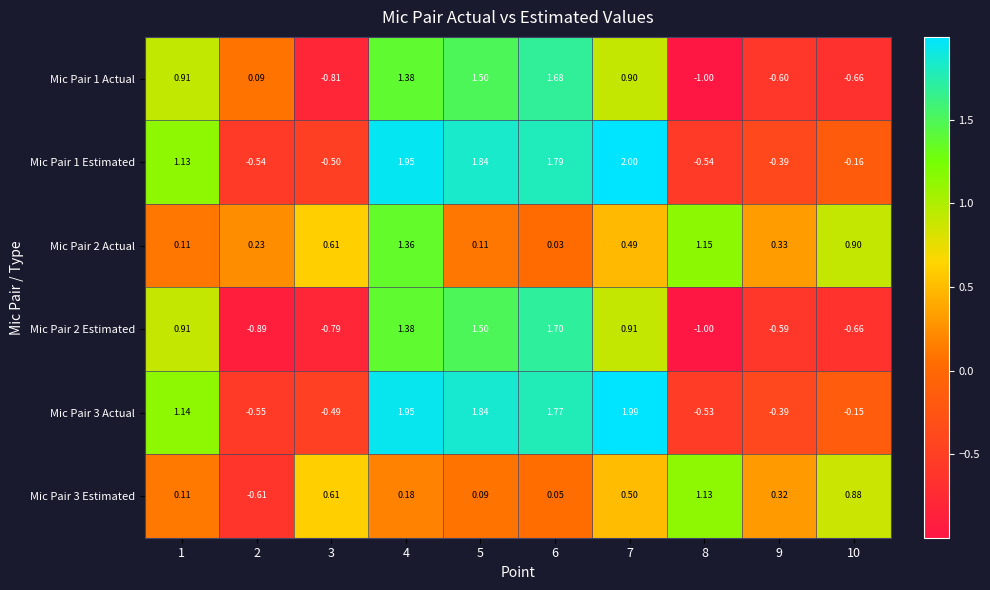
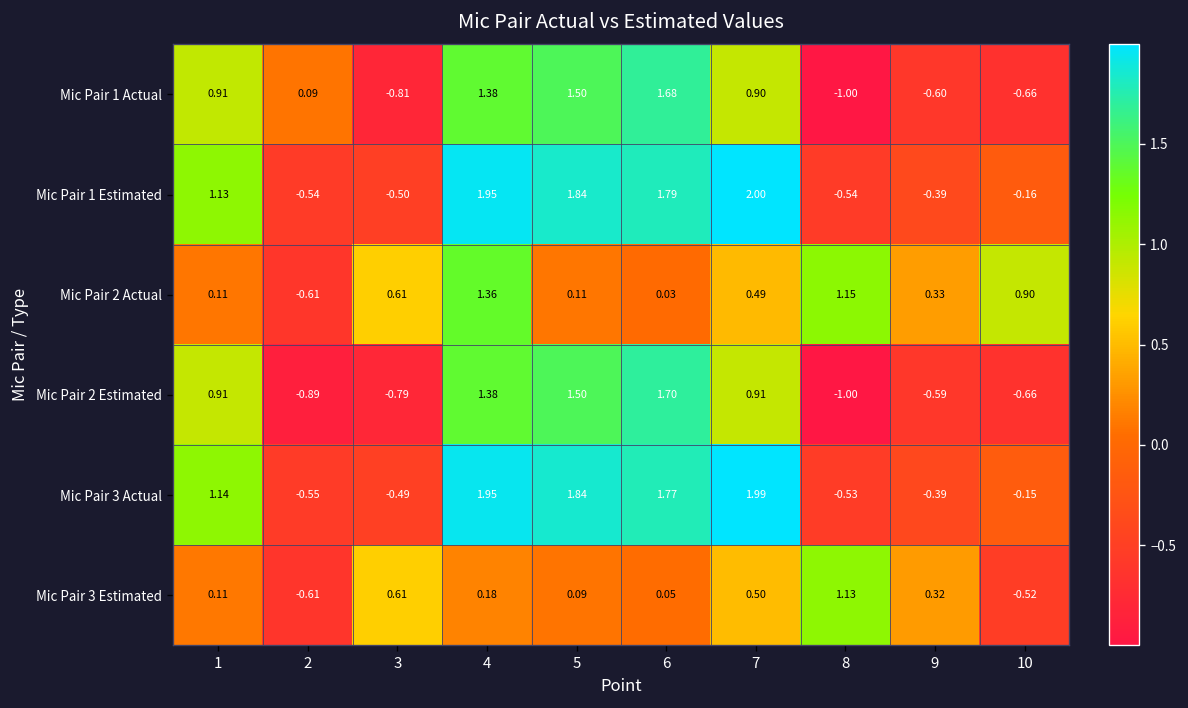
Mic Pair 2 Actual, 2: 0.23 -> -0.61
Mic Pair 3 Estimated, 10: 0.88 -> -0.52
